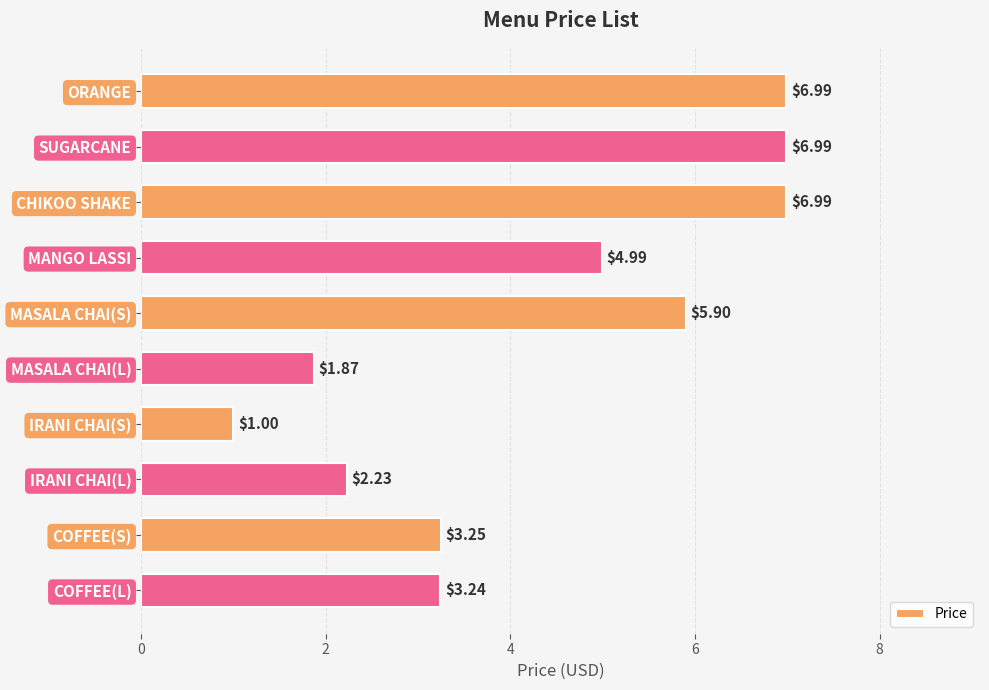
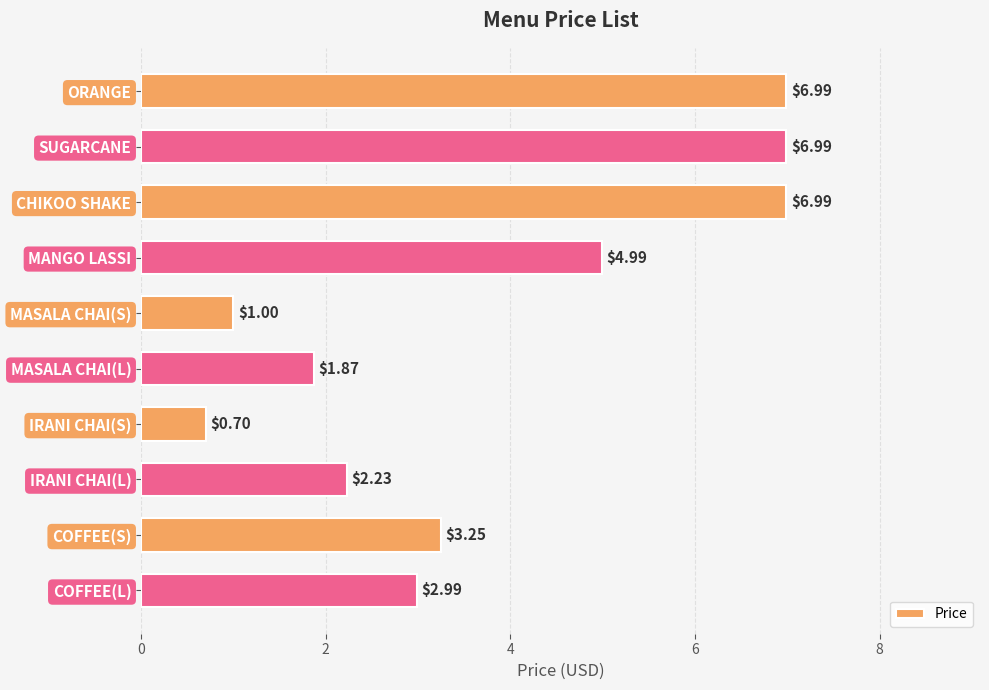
MASALA CHAI(S): $5.90 -> $1.00
IRANI CHAI(S): $1.00 -> $0.70
COFFEE(L): $3.24 -> $2.99
